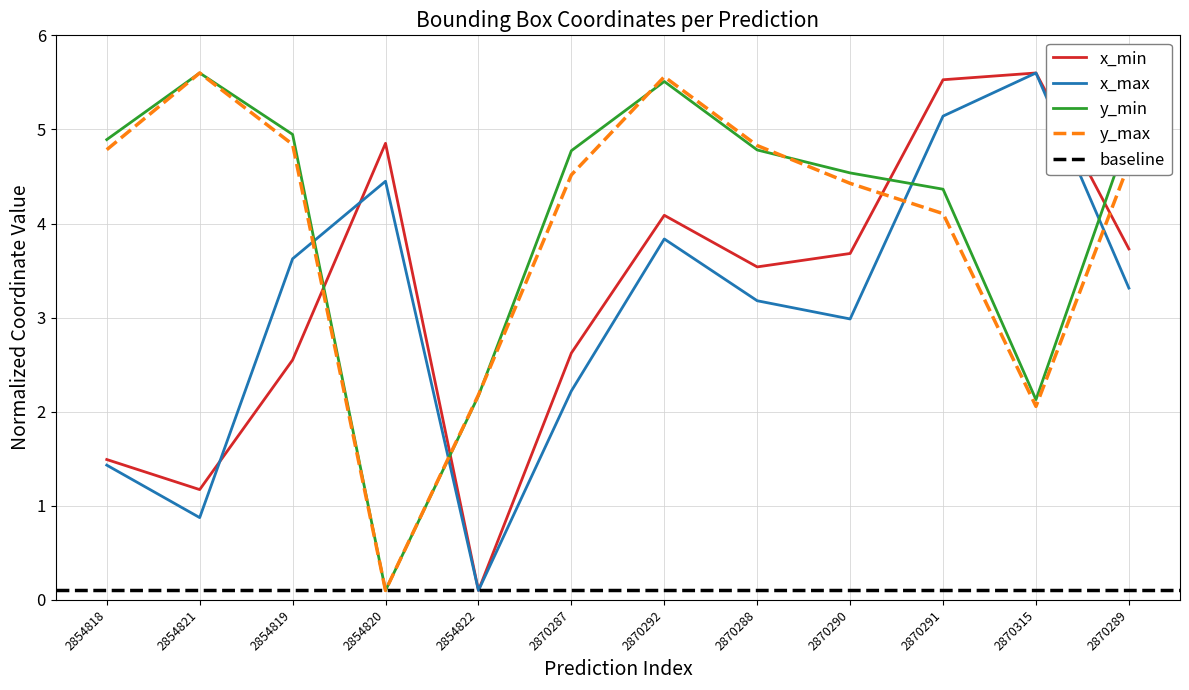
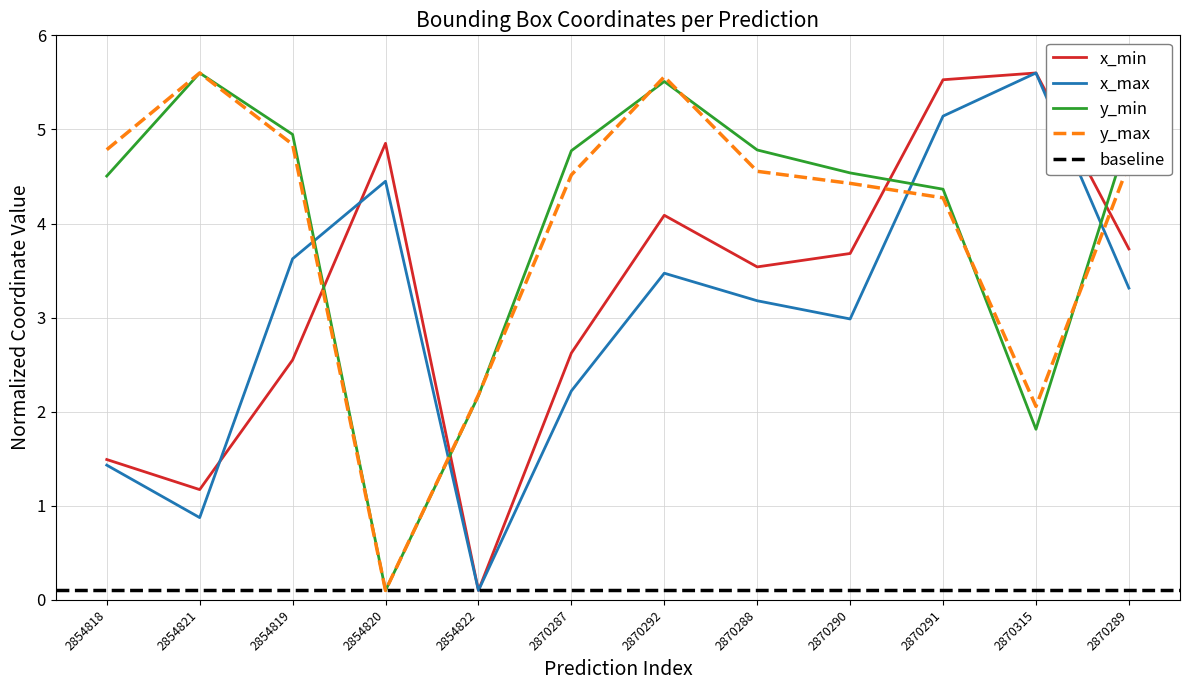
y_min, 2854818: 4.9 -> 4.5
x_max, 2870292: 3.8 -> 3.5
y_max, 2870288: 4.8 -> 4.6
y_max, 2870291: 4.1 -> 4.3
y_min, 2870315: 2.1 -> 1.8
